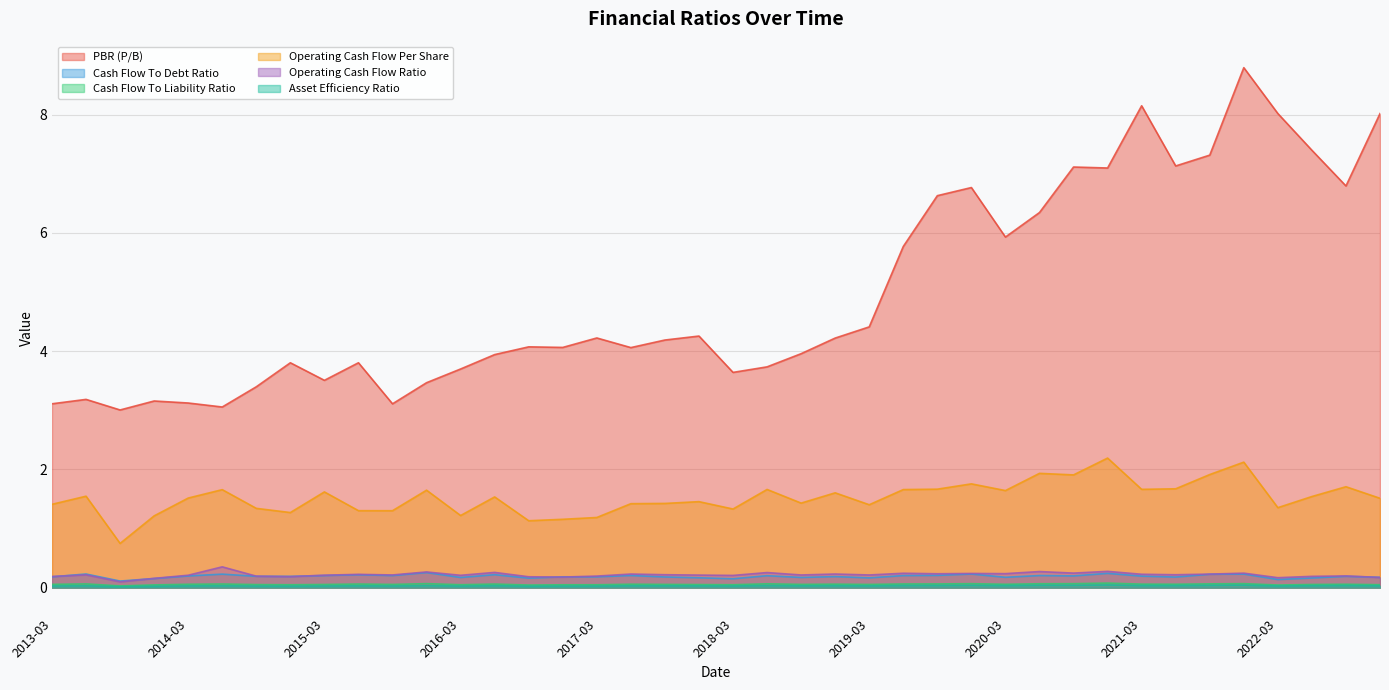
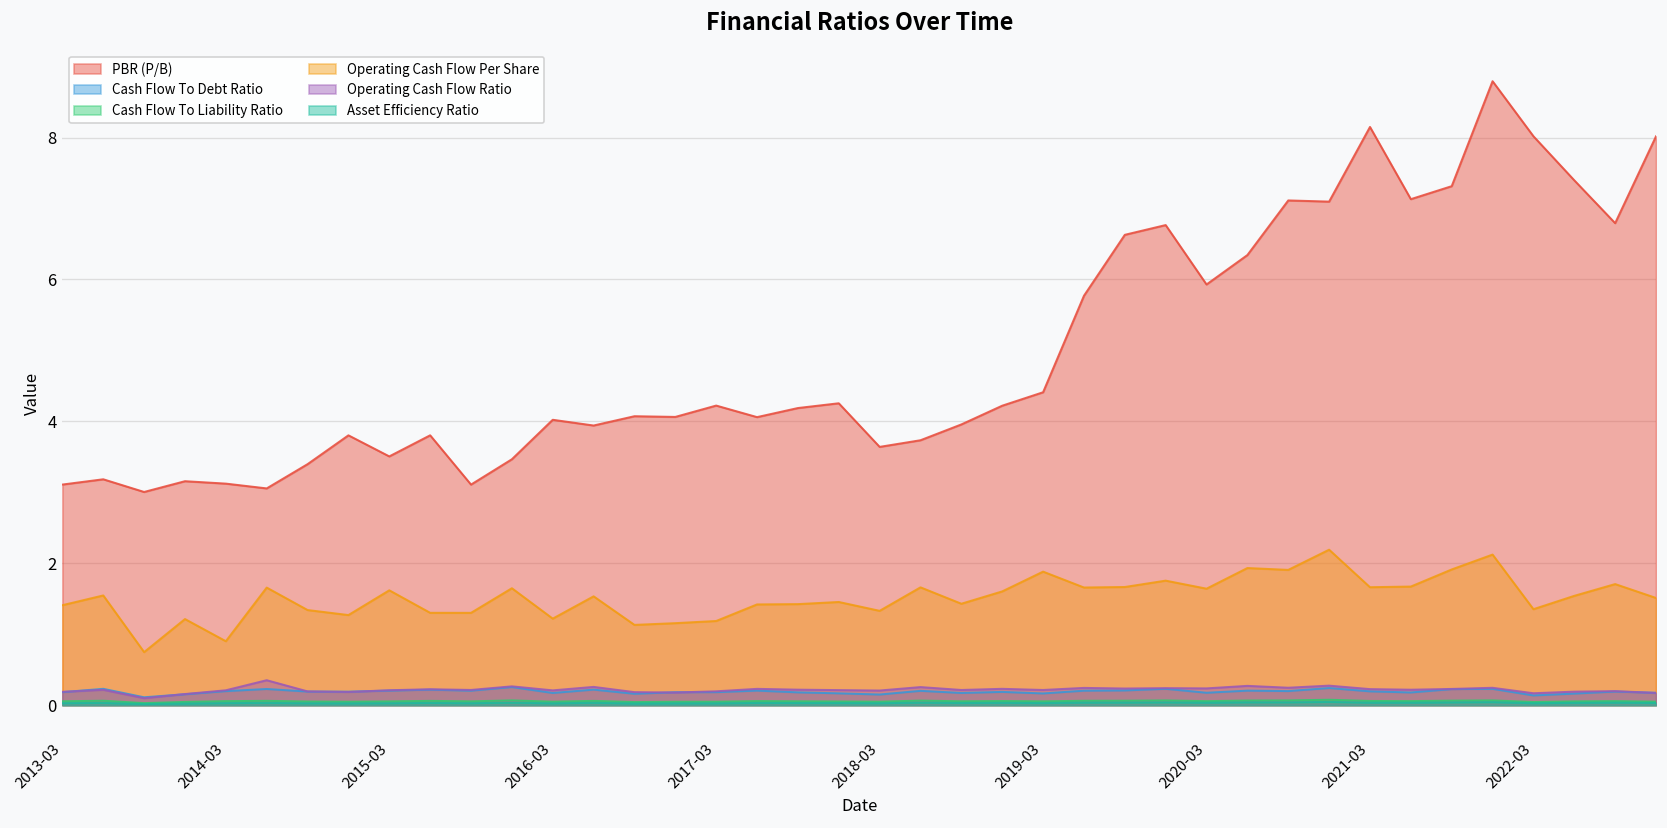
Operating Cash Flow Per Share, 2014-03: 1.5 -> 0.9
PBR (P/B), 2016-03: 3.7 -> 4.0
Operating Cash Flow Per Share, 2019-03: 1.4 -> 1.9
